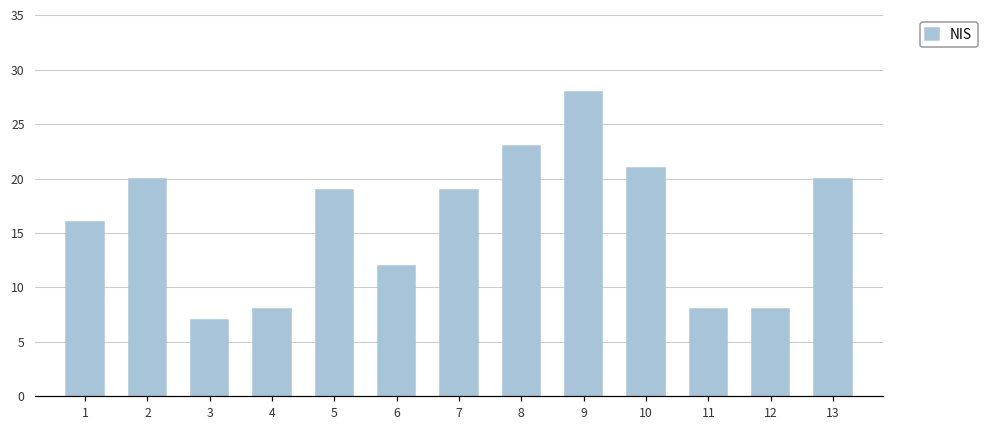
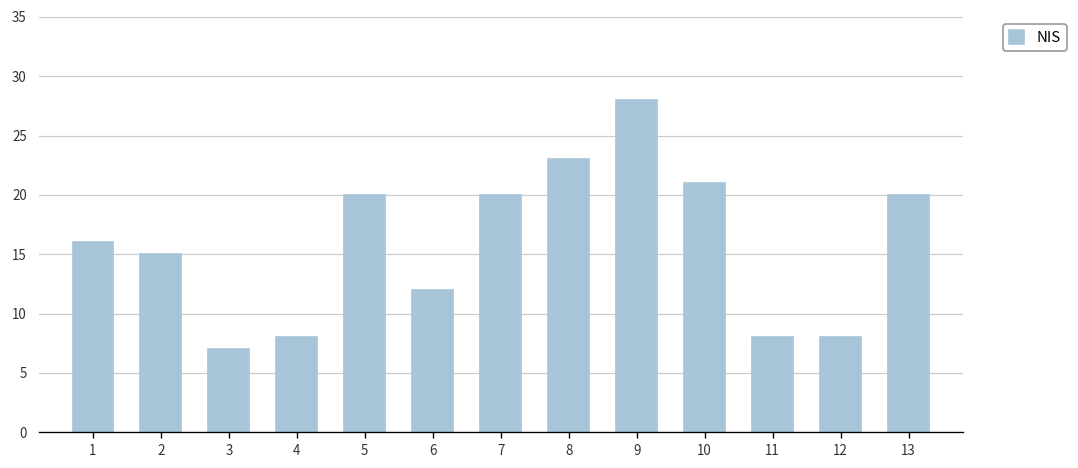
2: 20 -> 15
5: 19 -> 20
7: 19 -> 20
